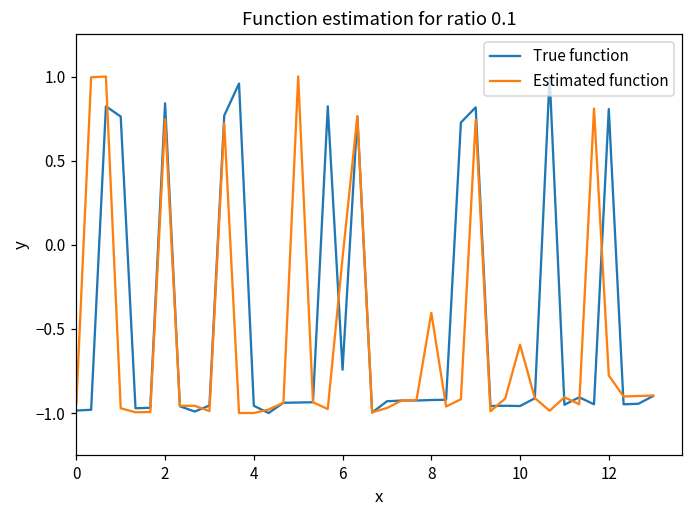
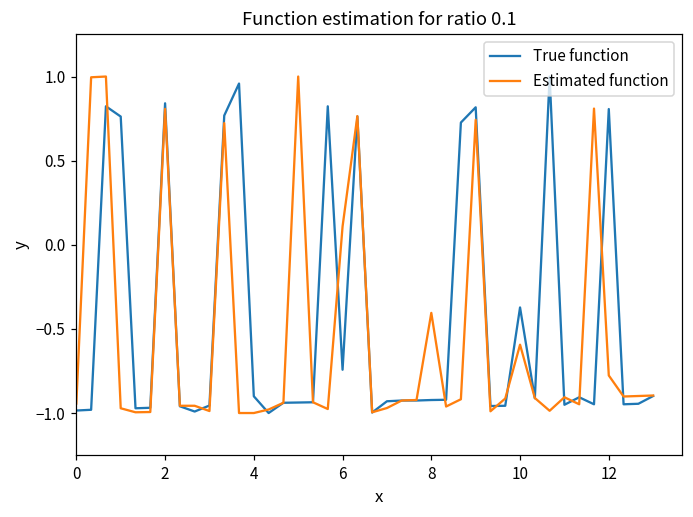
Estimated function, 2: 0.75 -> 0.81
True function, 4: -0.96 -> -0.90
Estimated function, 6: -0.08 -> 0.11
True function, 10: -0.96 -> -0.37
